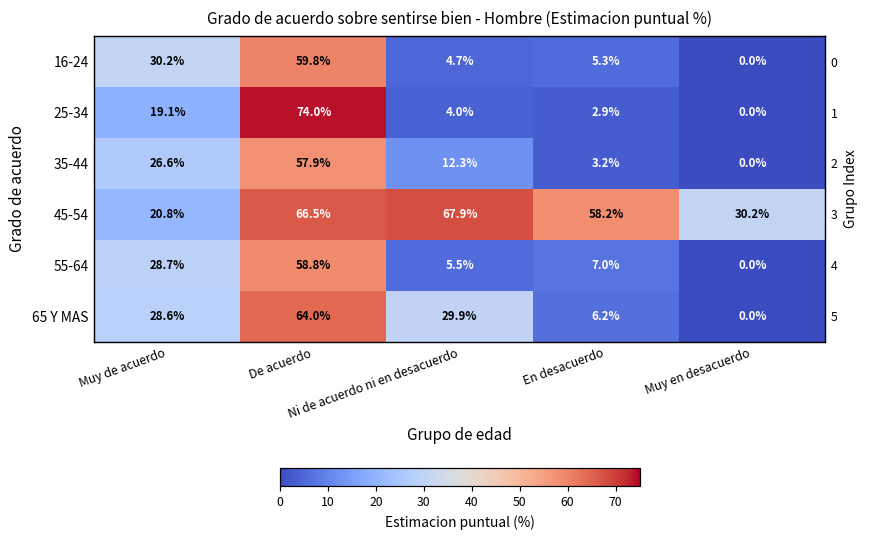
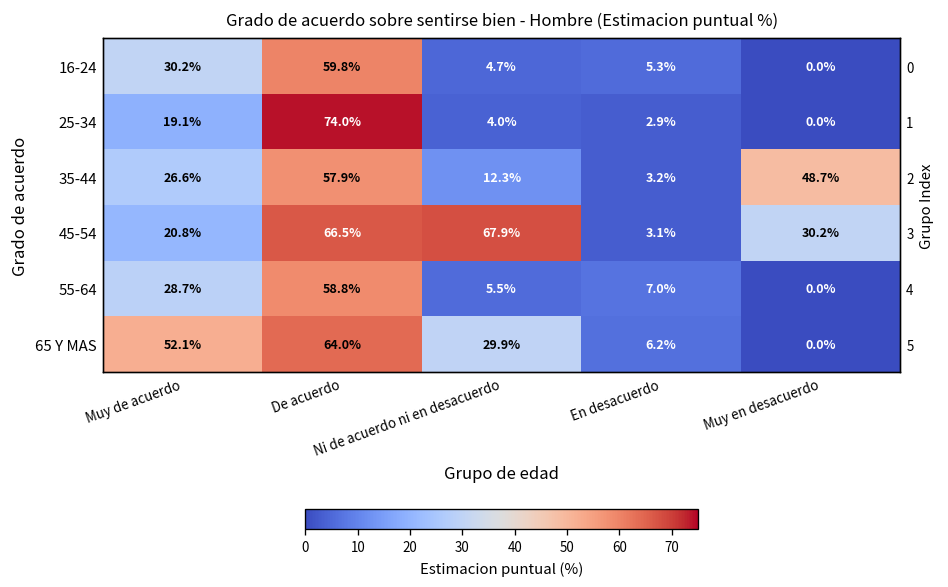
35-44, Muy en desacuerdo: 0.0% -> 48.7%
45-54, En desacuerdo: 58.2% -> 3.1%
65 Y MAS, Muy de acuerdo: 28.6% -> 52.1%
